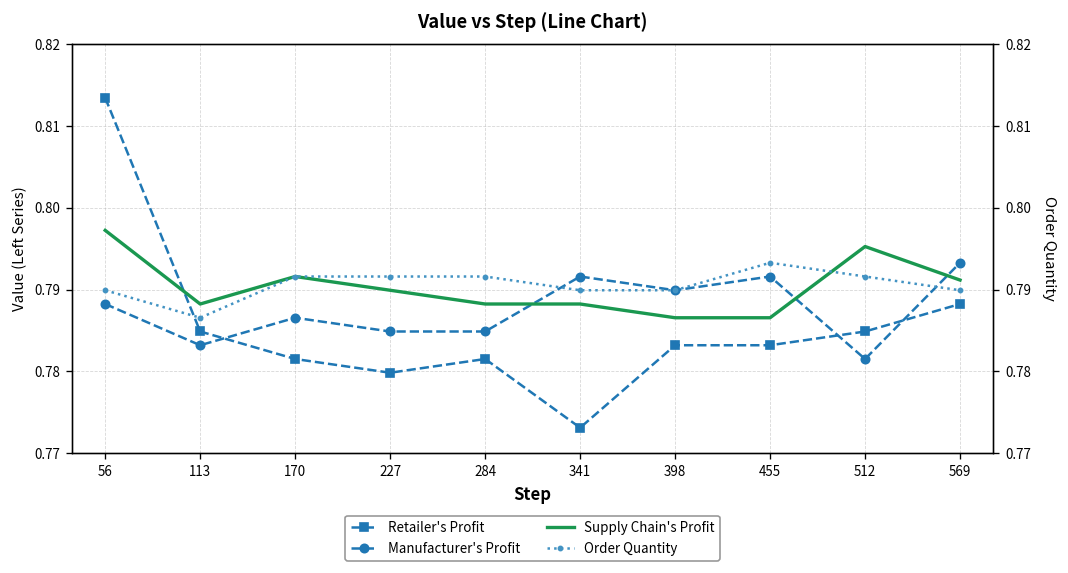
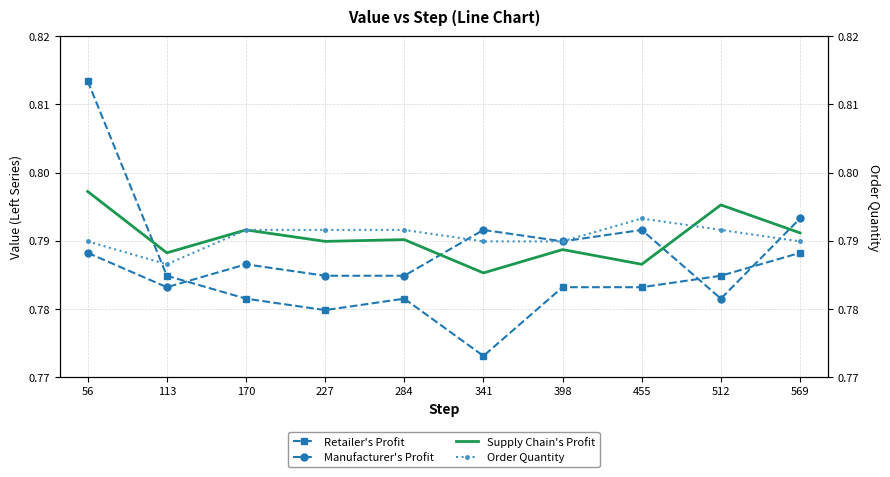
Supply Chain's Profit, 284: 0.788 -> 0.790
Supply Chain's Profit, 341: 0.788 -> 0.785
Supply Chain's Profit, 398: 0.787 -> 0.789
